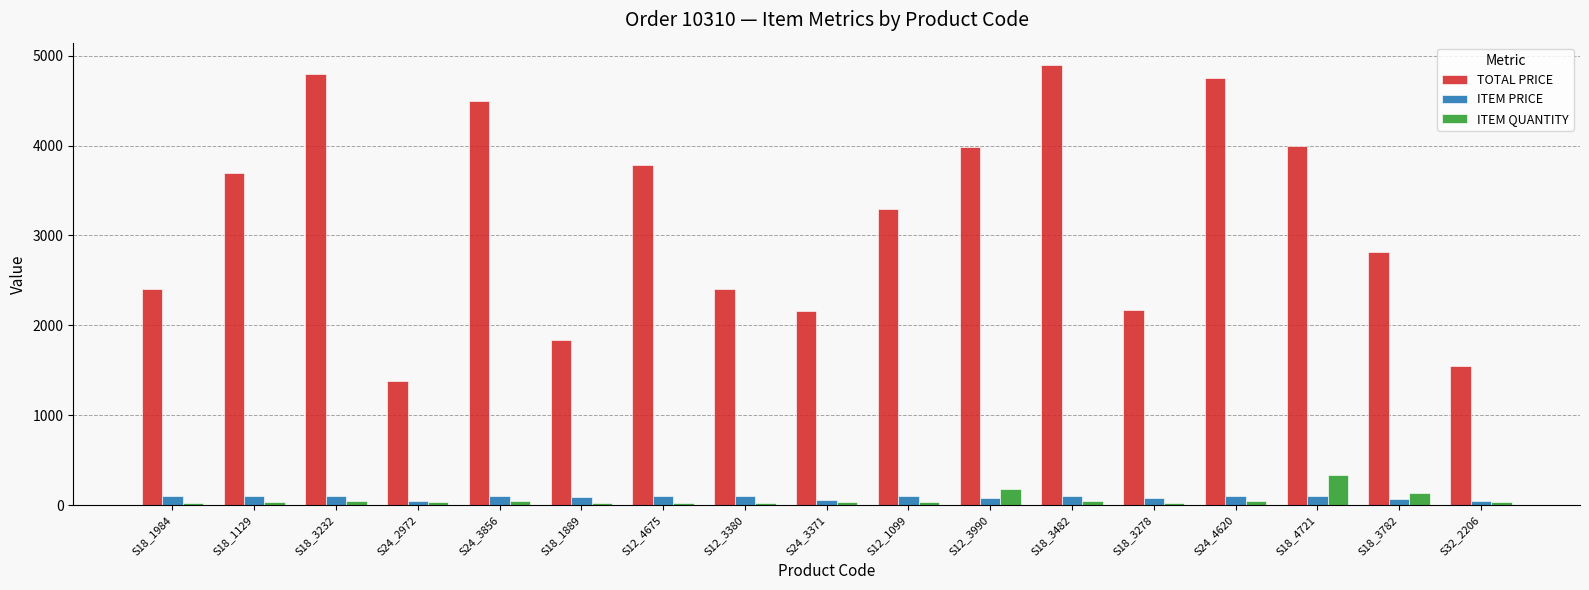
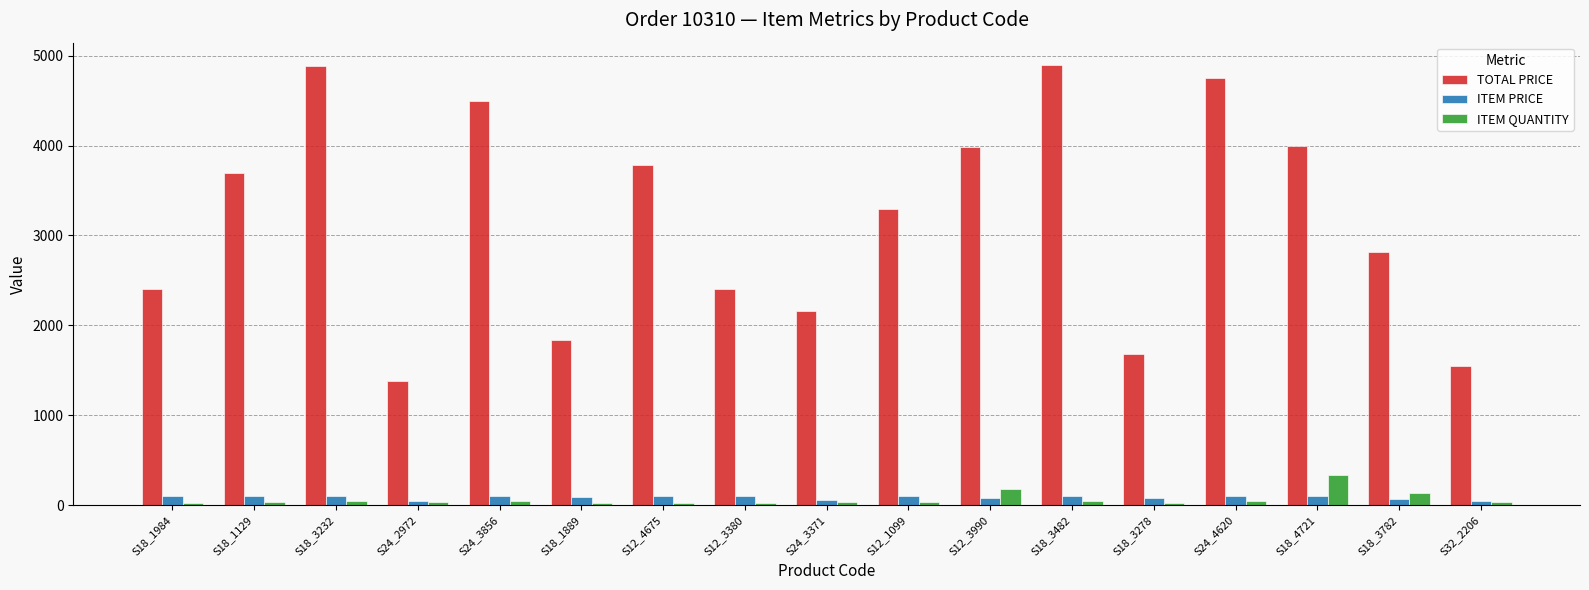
TOTAL PRICE, S18_3232: 4800 -> 4900
TOTAL PRICE, S18_3278: 2200 -> 1700
